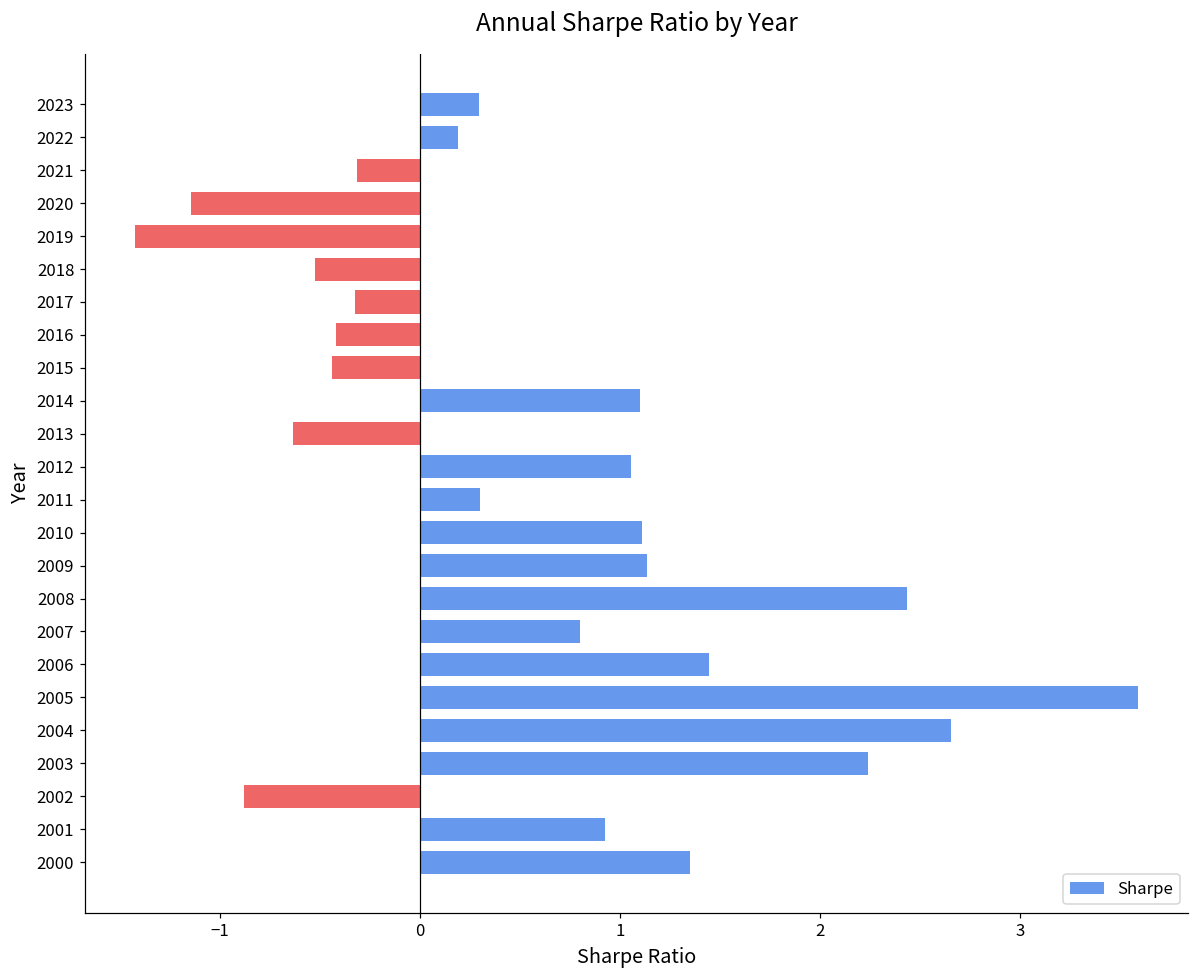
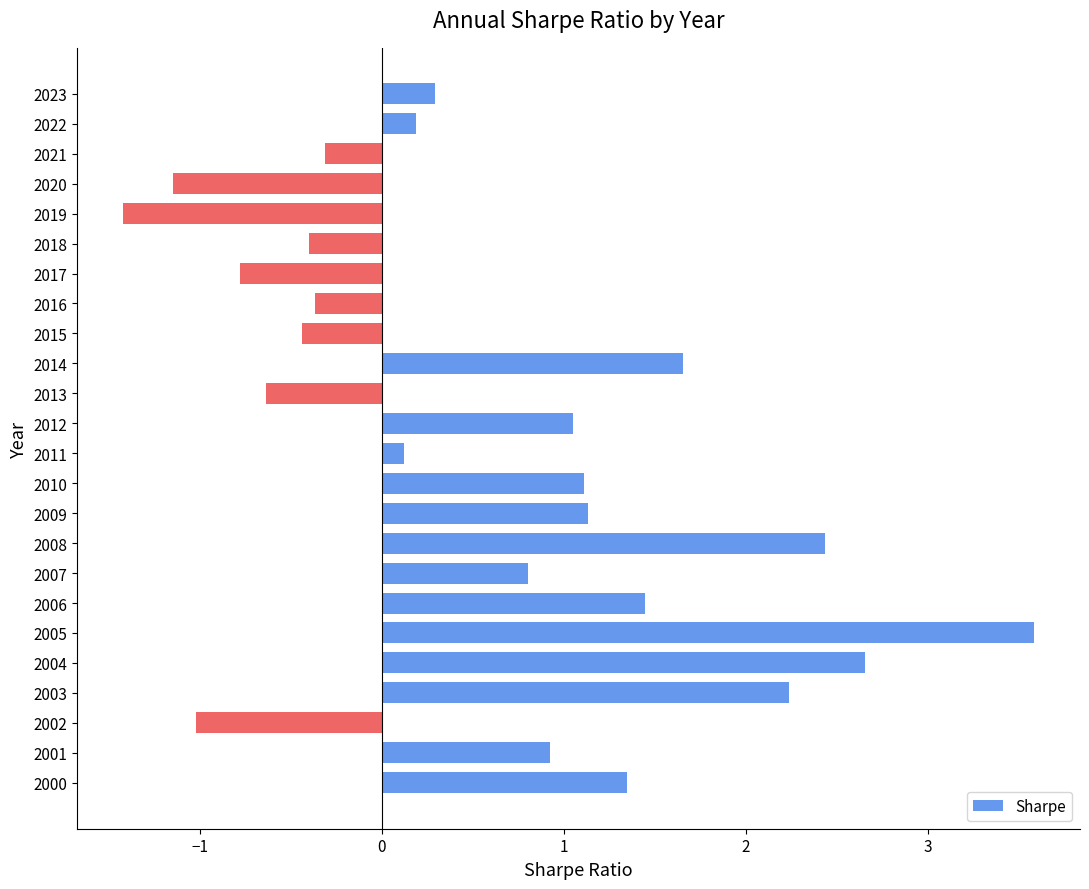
2018: -0.52 -> -0.40
2017: -0.33 -> -0.78
2016: -0.42 -> -0.37
2014: 1.10 -> 1.66
2011: 0.30 -> 0.12
2002: -0.88 -> -1.02
